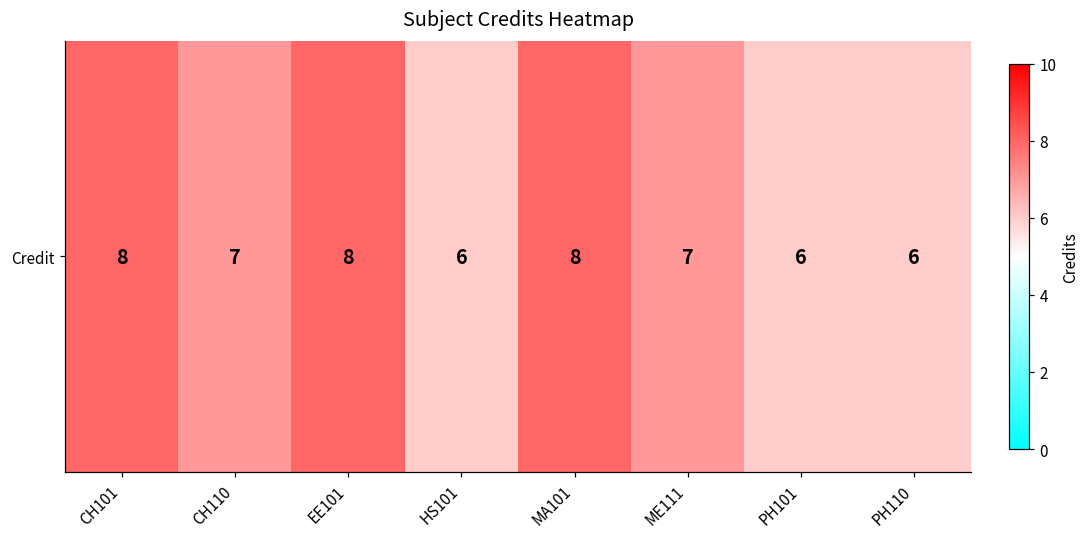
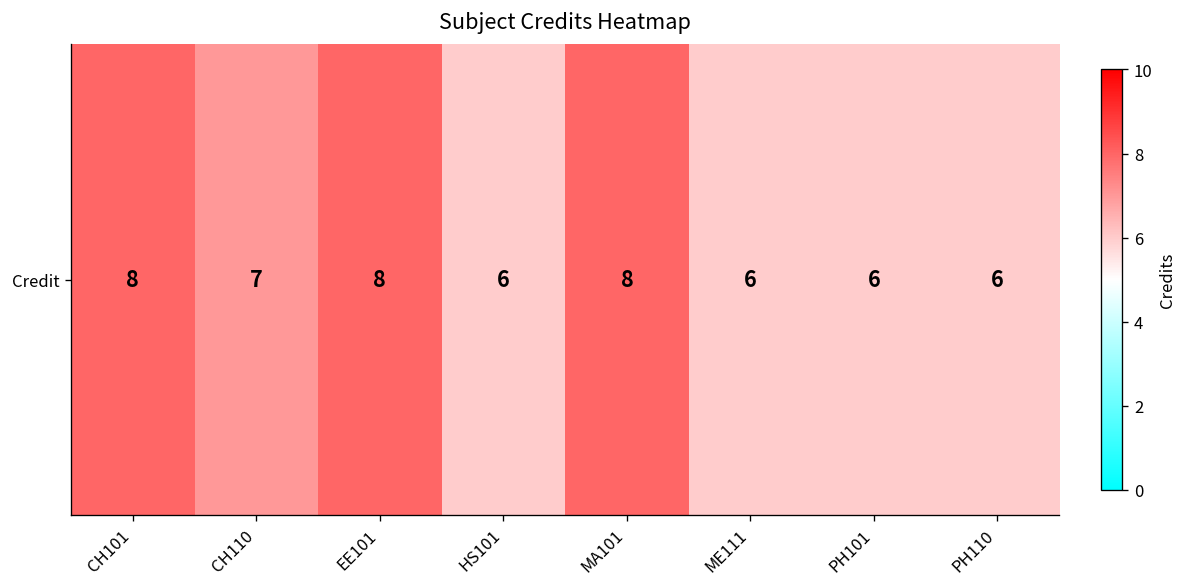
Credit, ME111: 7 -> 6
